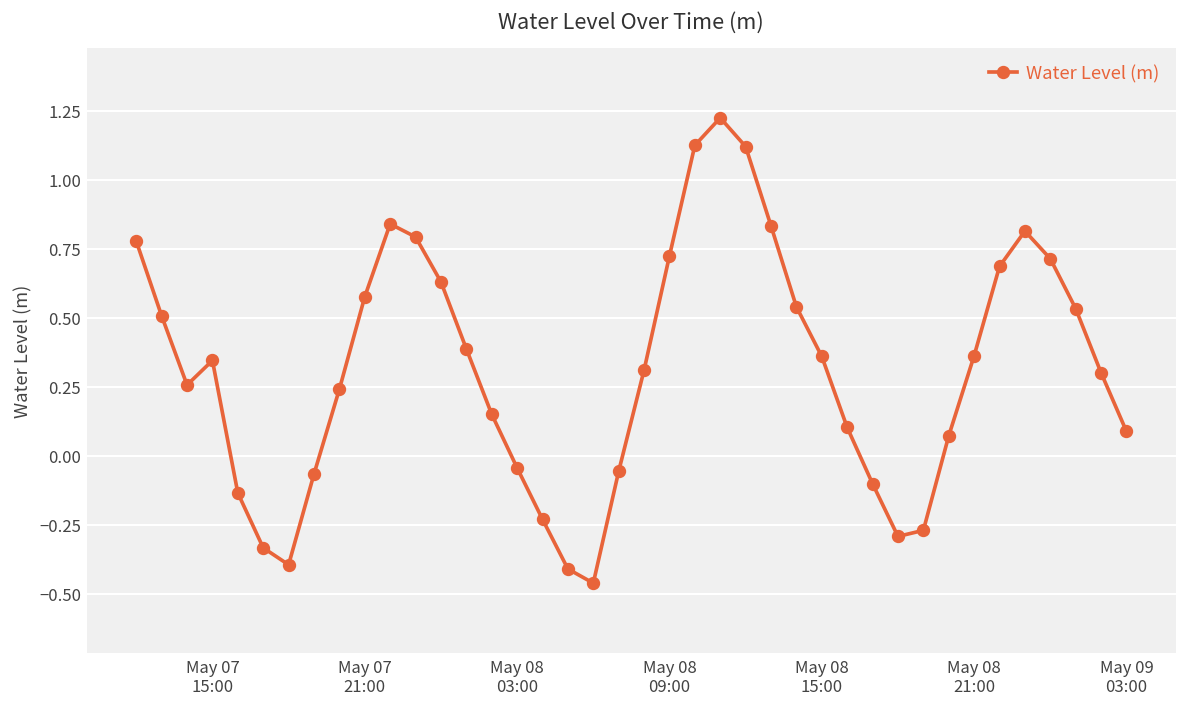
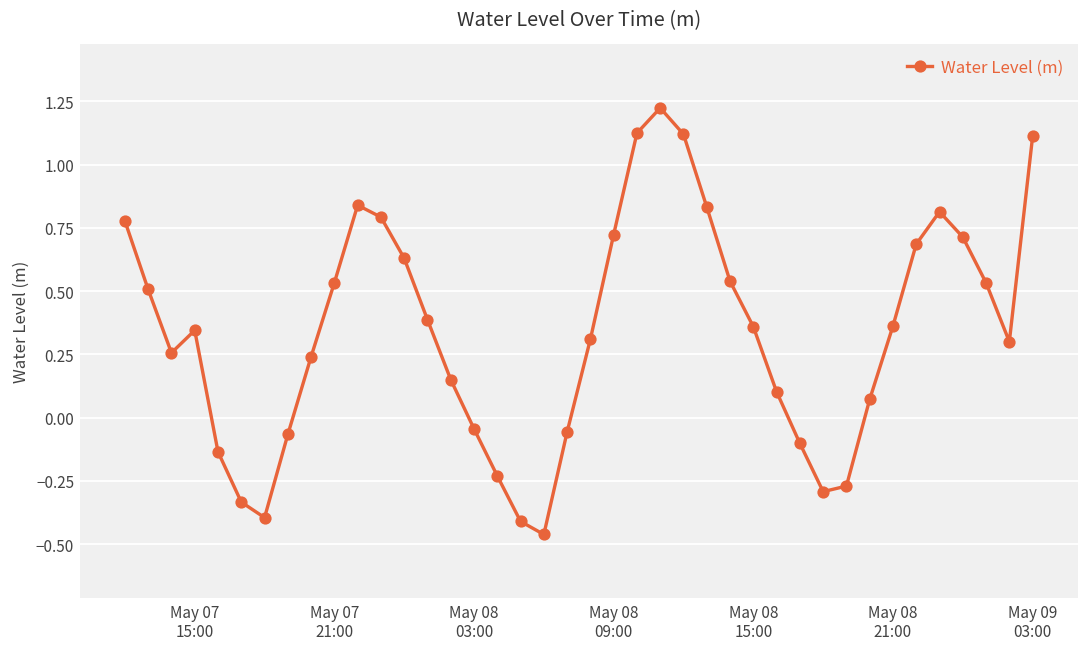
May 07 21:00: 0.58 -> 0.53
May 09 03:00: 0.09 -> 1.11
